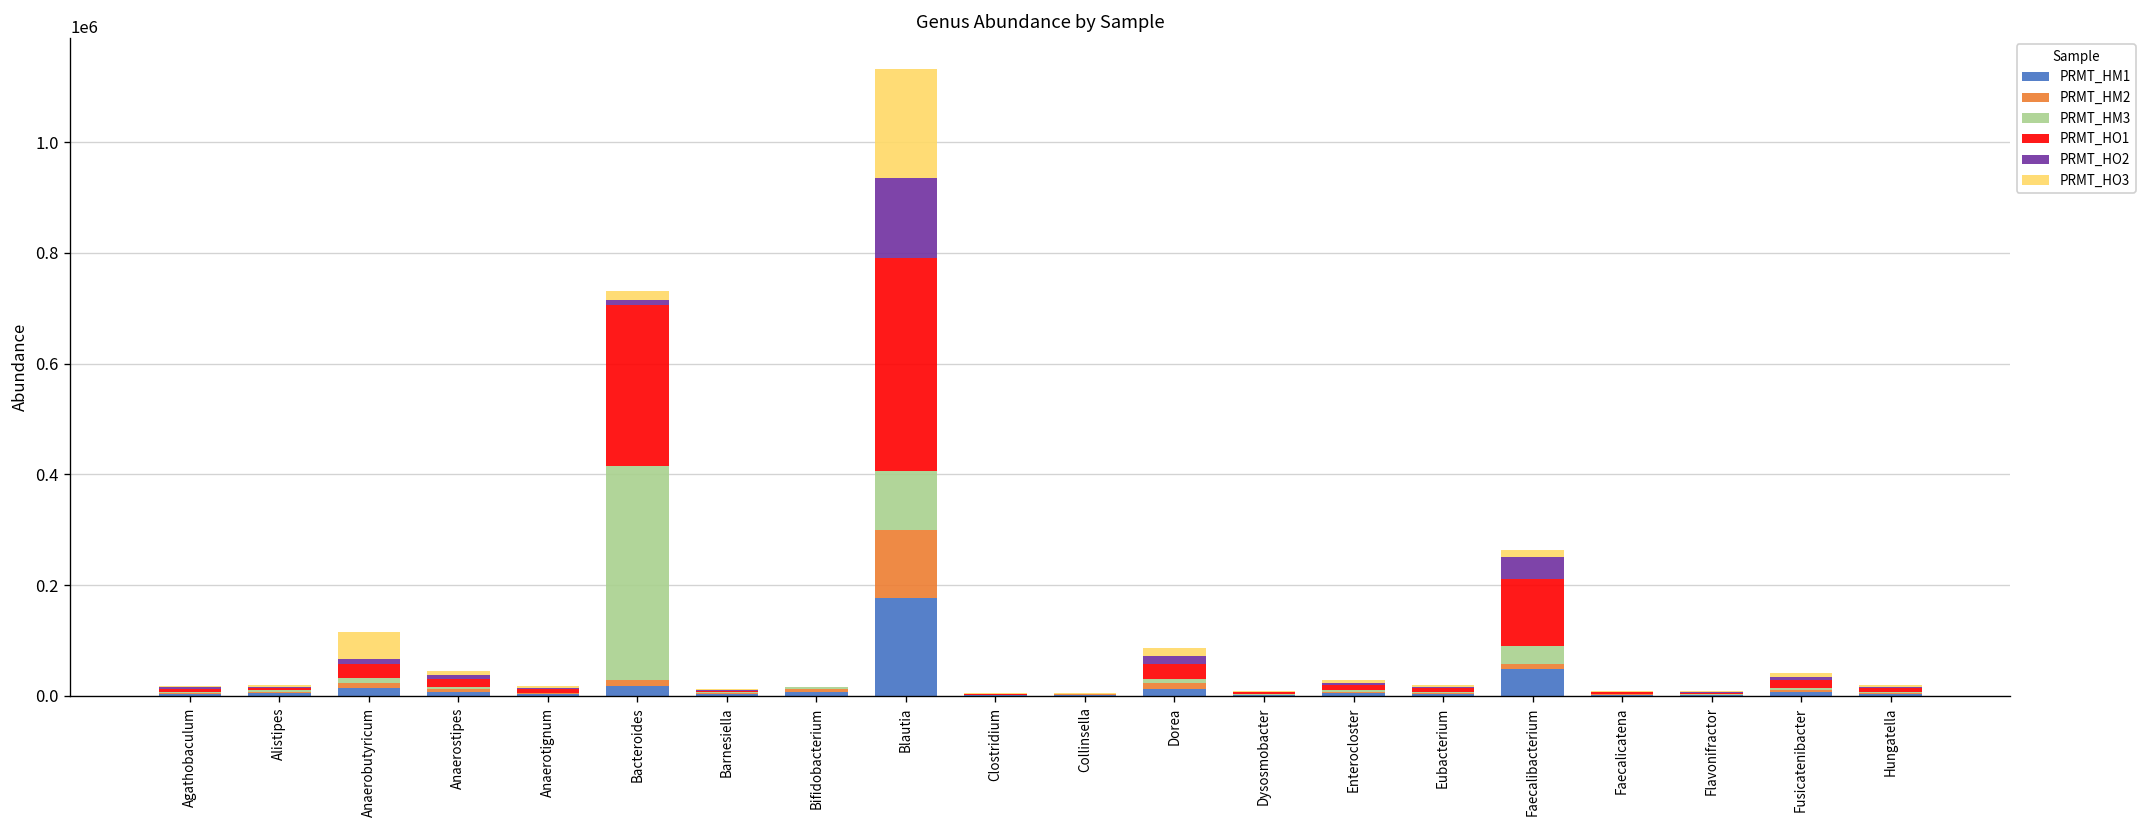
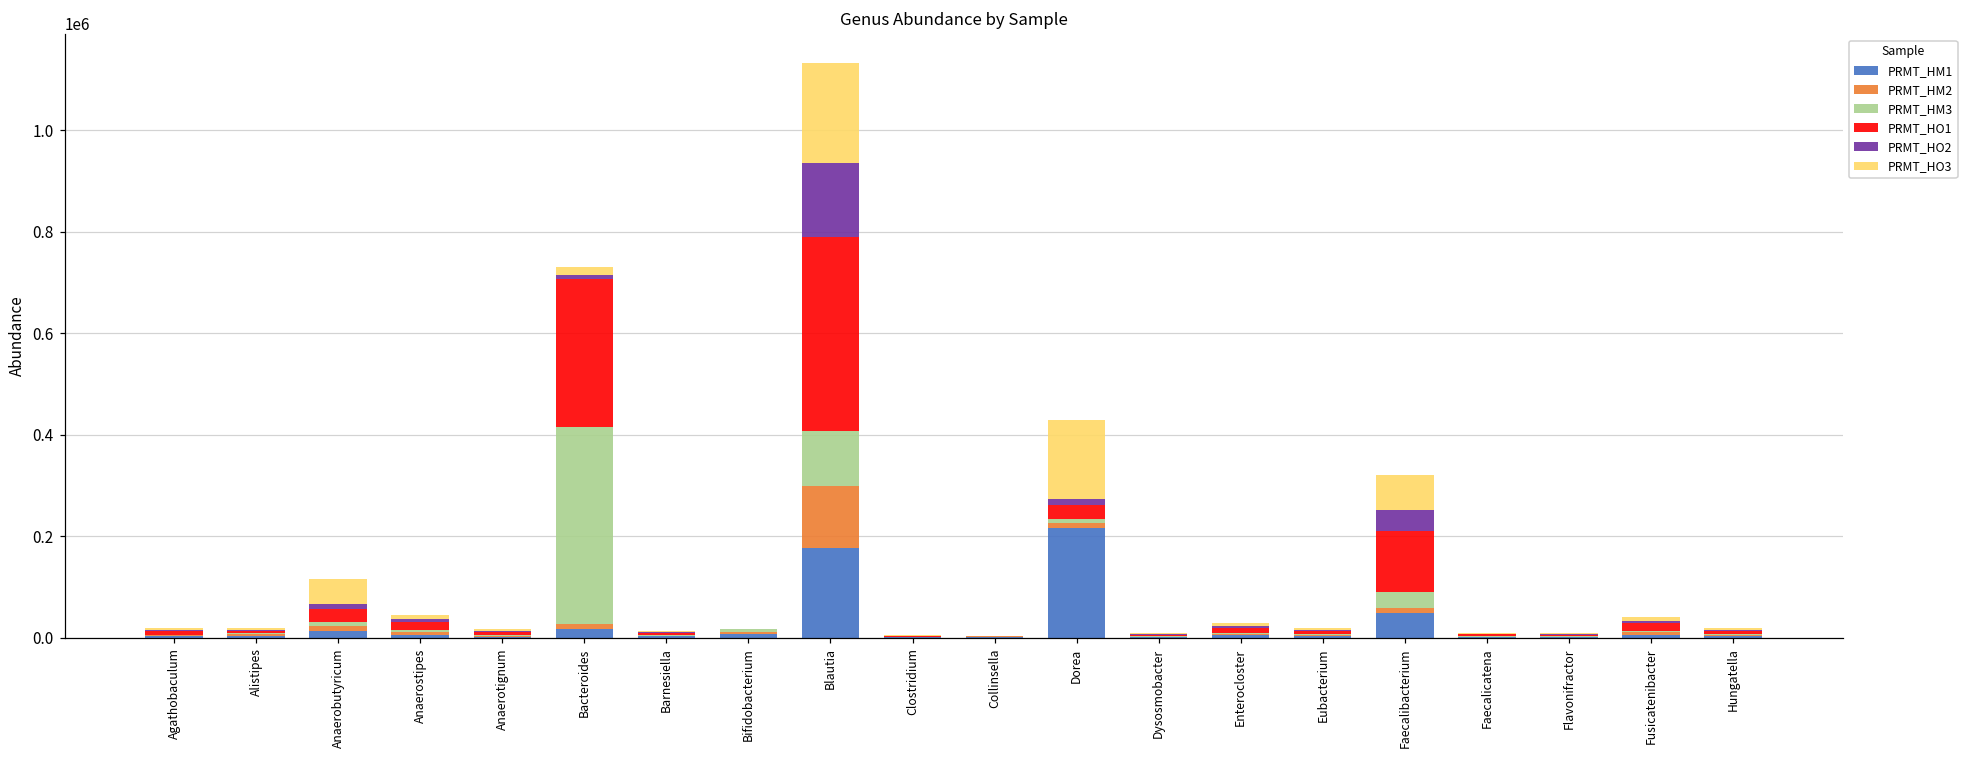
PRMT_HM1, Dorea: 10000 -> 220000
PRMT_HO3, Dorea: 20000 -> 150000
PRMT_HO3, Faecalibacterium: 10000 -> 70000
